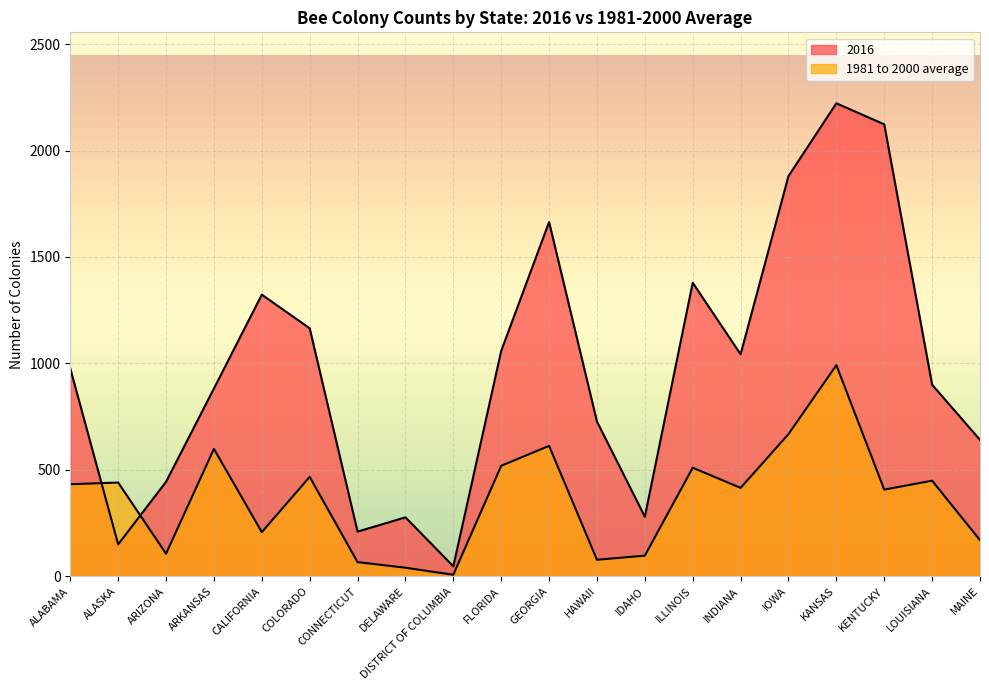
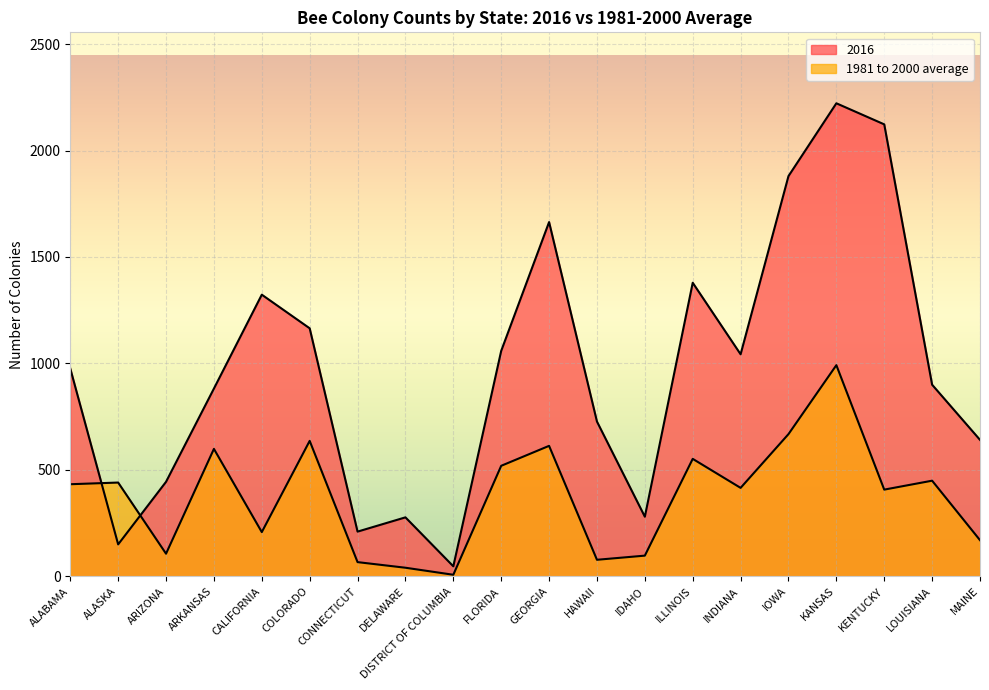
1981 to 2000 average, COLORADO: 470 -> 640
1981 to 2000 average, ILLINOIS: 510 -> 550
